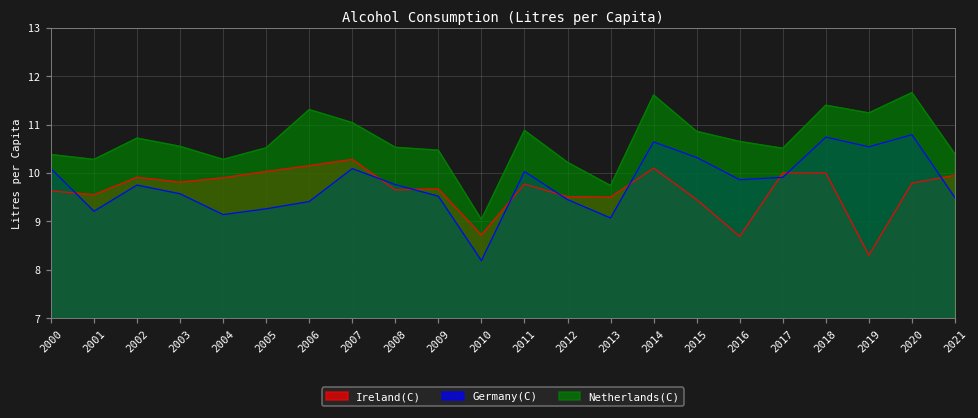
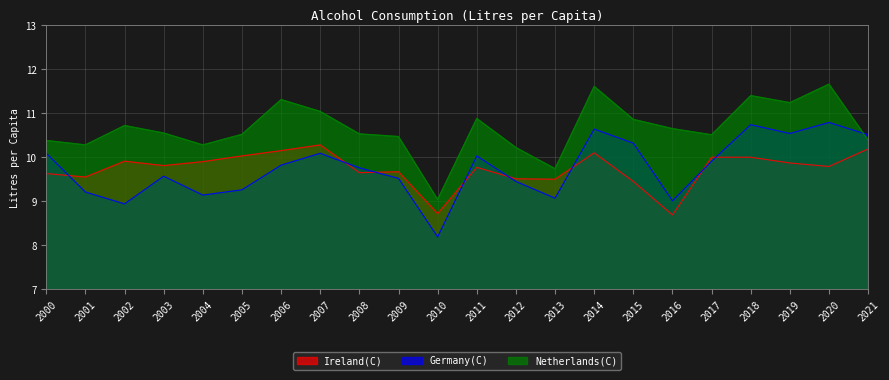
Germany(C), 2002: 9.8 -> 8.9
Germany(C), 2006: 9.4 -> 9.8
Germany(C), 2016: 9.9 -> 9.0
Ireland(C), 2019: 8.3 -> 9.9
Ireland(C), 2021: 10.0 -> 10.2
Germany(C), 2021: 9.5 -> 10.5
